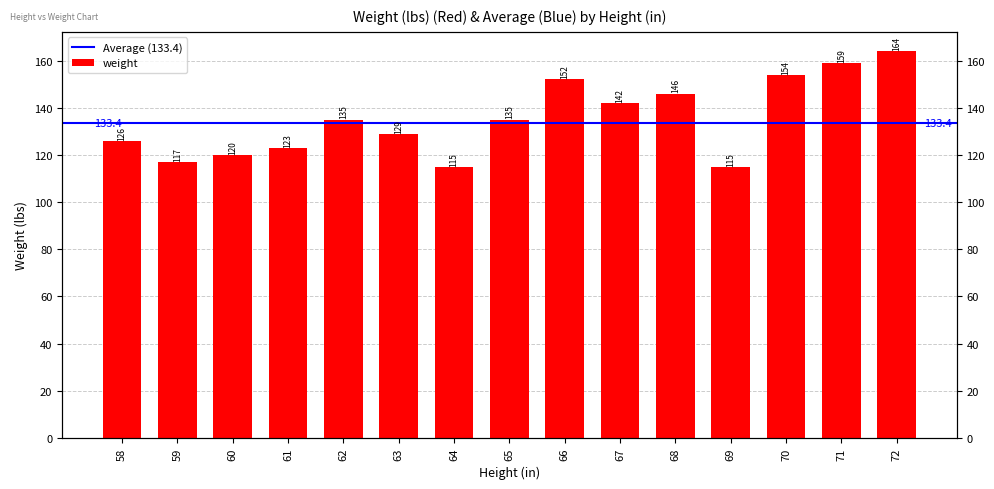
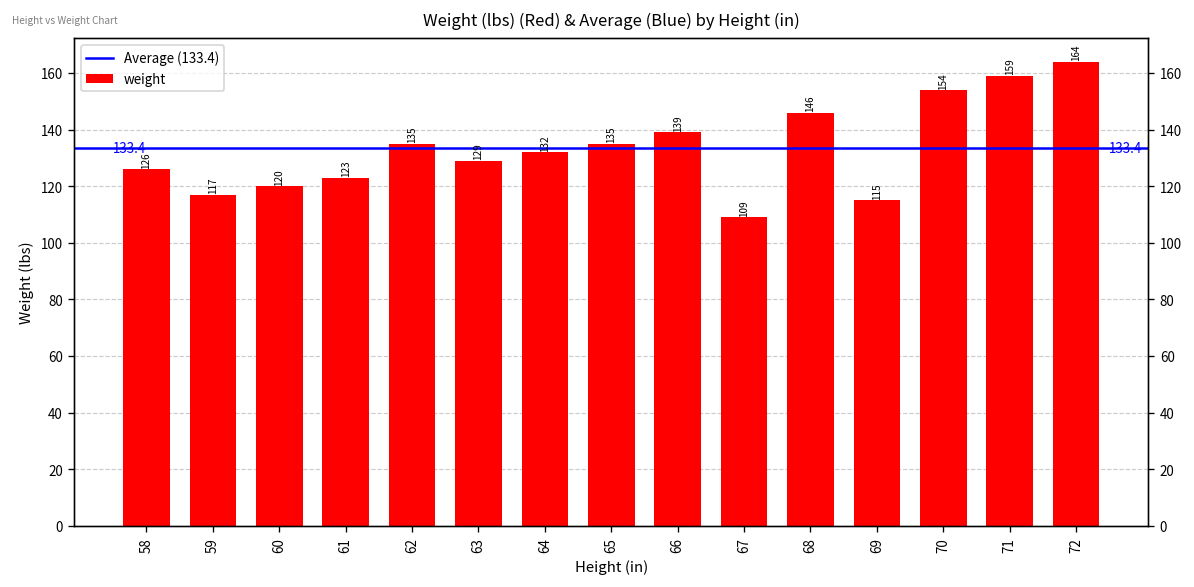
64: 115 -> 132
66: 152 -> 139
67: 142 -> 109
